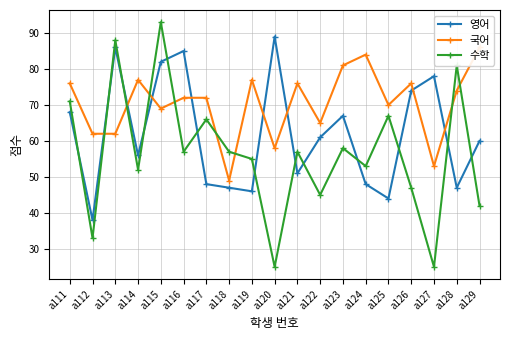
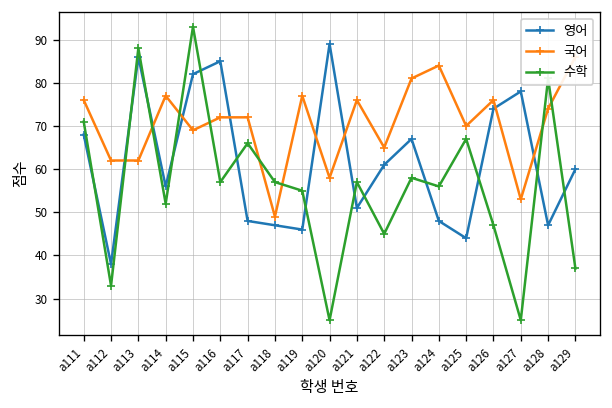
수학, a124: 53 -> 56
수학, a129: 42 -> 37
